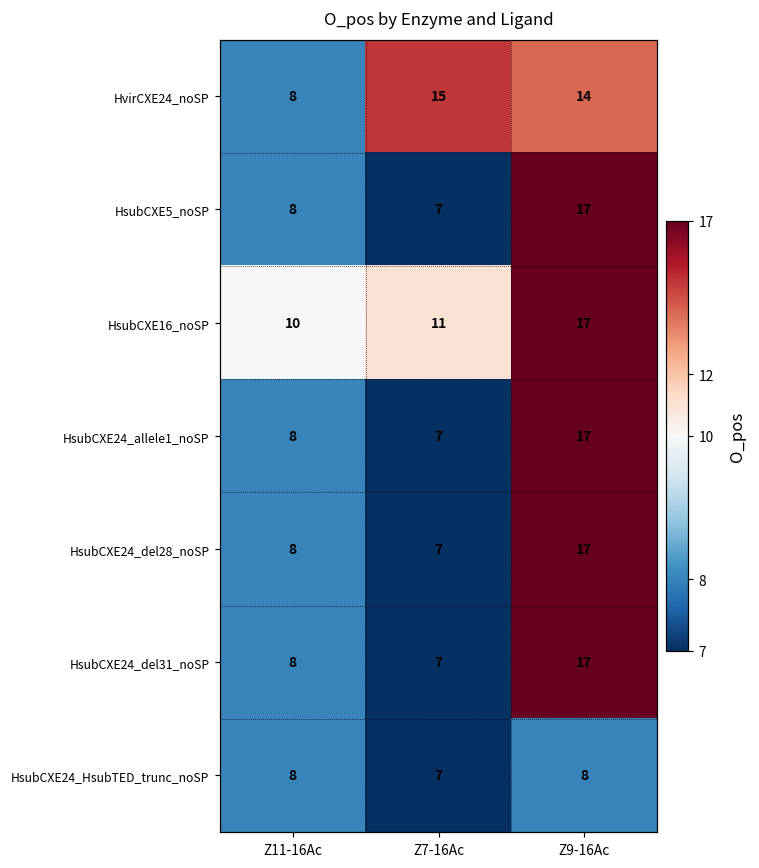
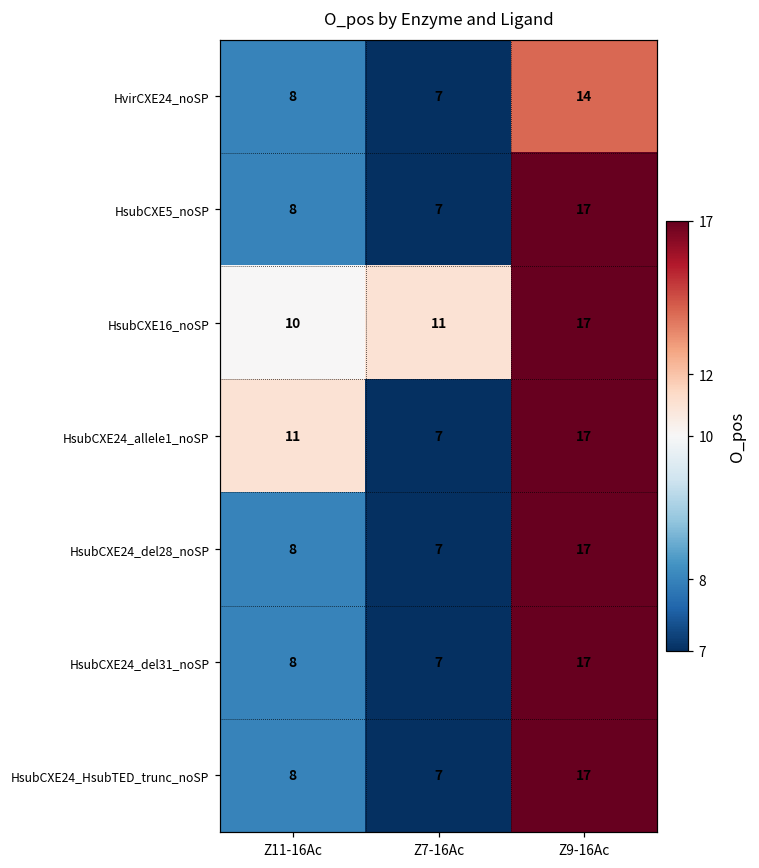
HvirCXE24_noSP, Z7-16Ac: 15 -> 7
HsubCXE24_allele1_noSP, Z11-16Ac: 8 -> 11
HsubCXE24_HsubTED_trunc_noSP, Z9-16Ac: 8 -> 17
